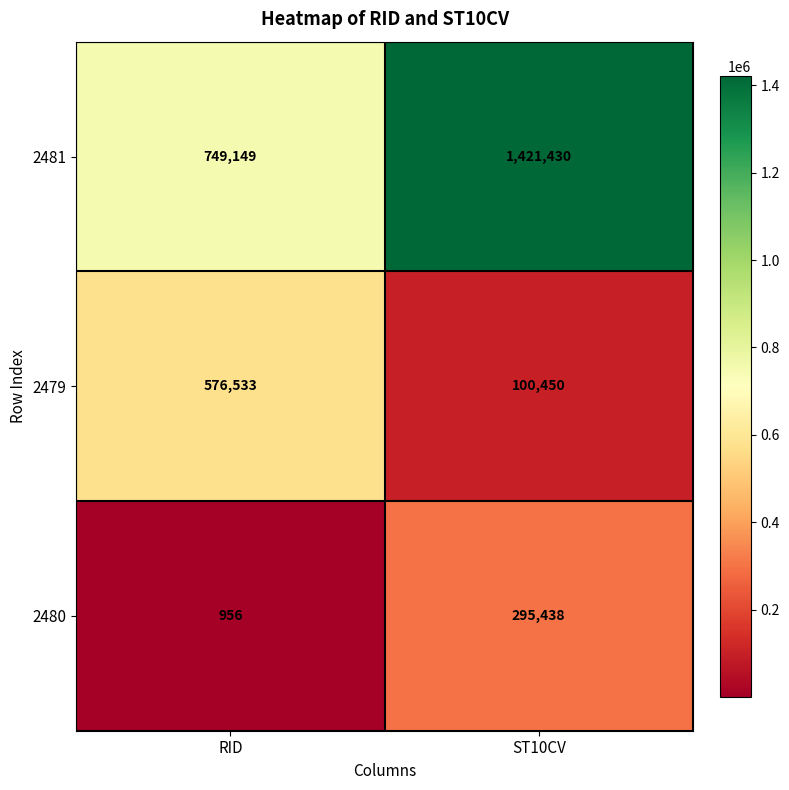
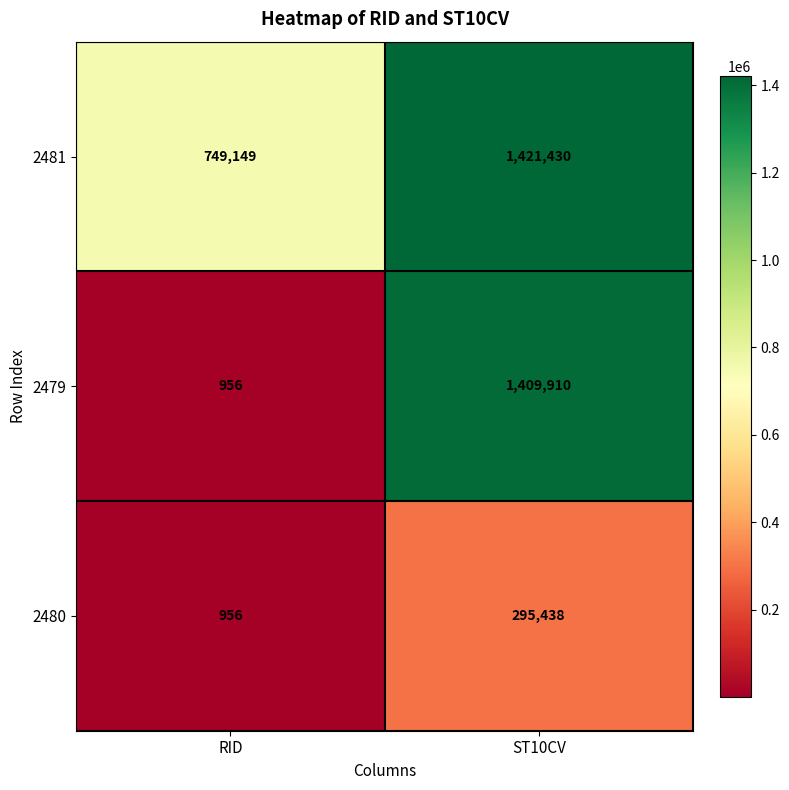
2479, RID: 576,533 -> 956
2479, ST10CV: 100,450 -> 1,409,910
